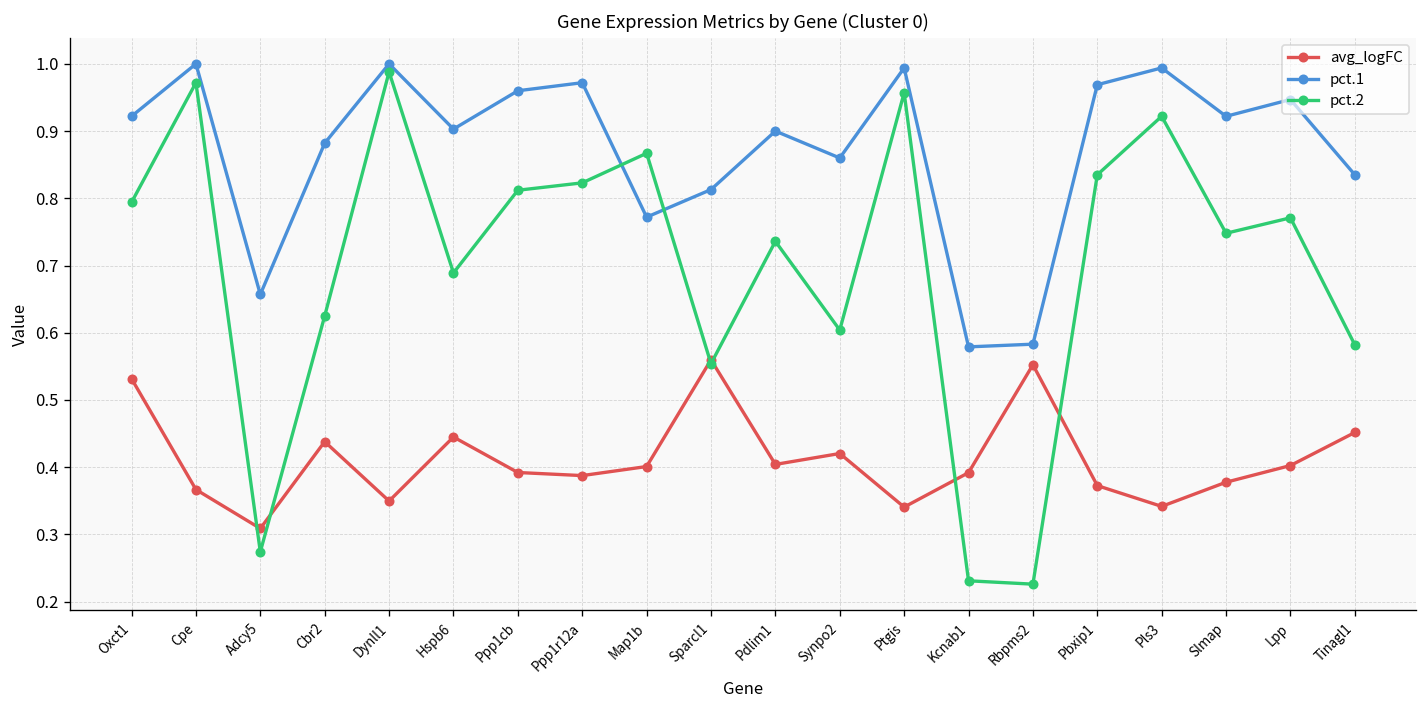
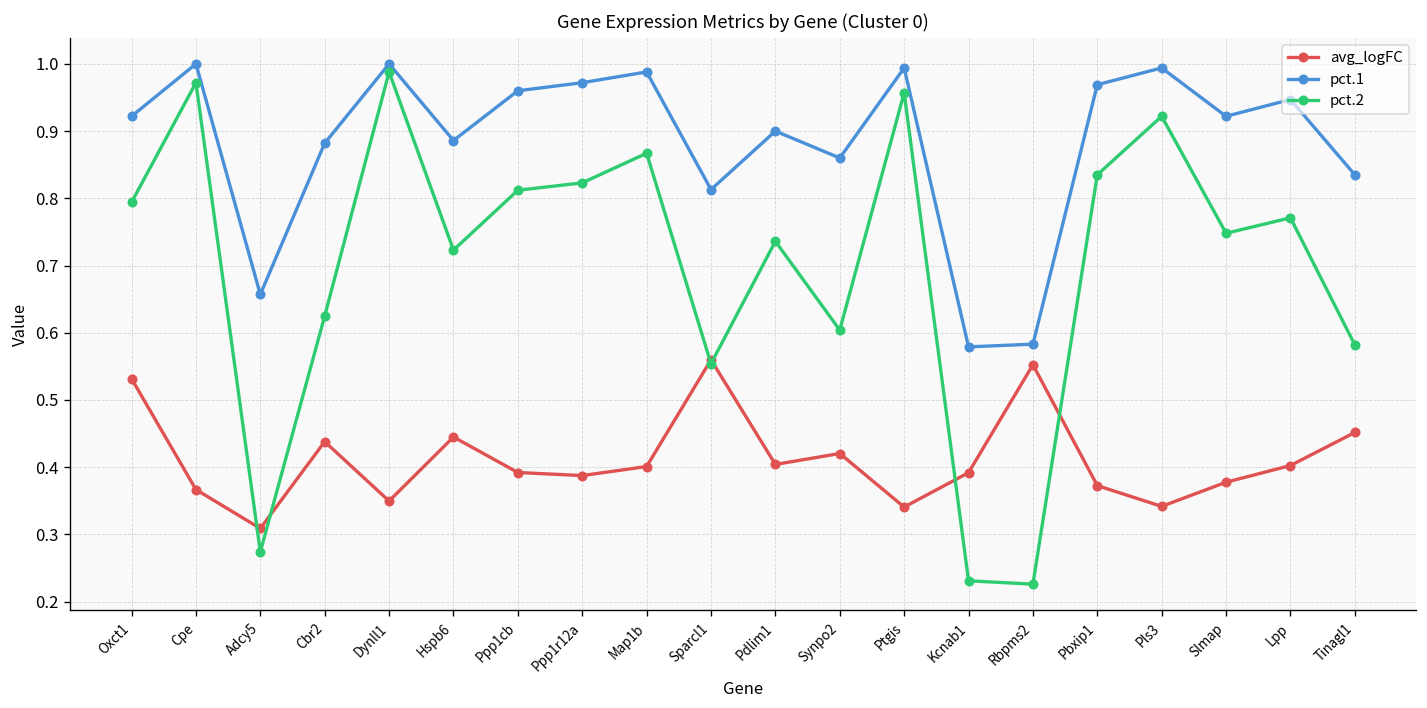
pct.1, Hspb6: 0.90 -> 0.89
pct.2, Hspb6: 0.69 -> 0.72
pct.1, Map1b: 0.77 -> 0.99
